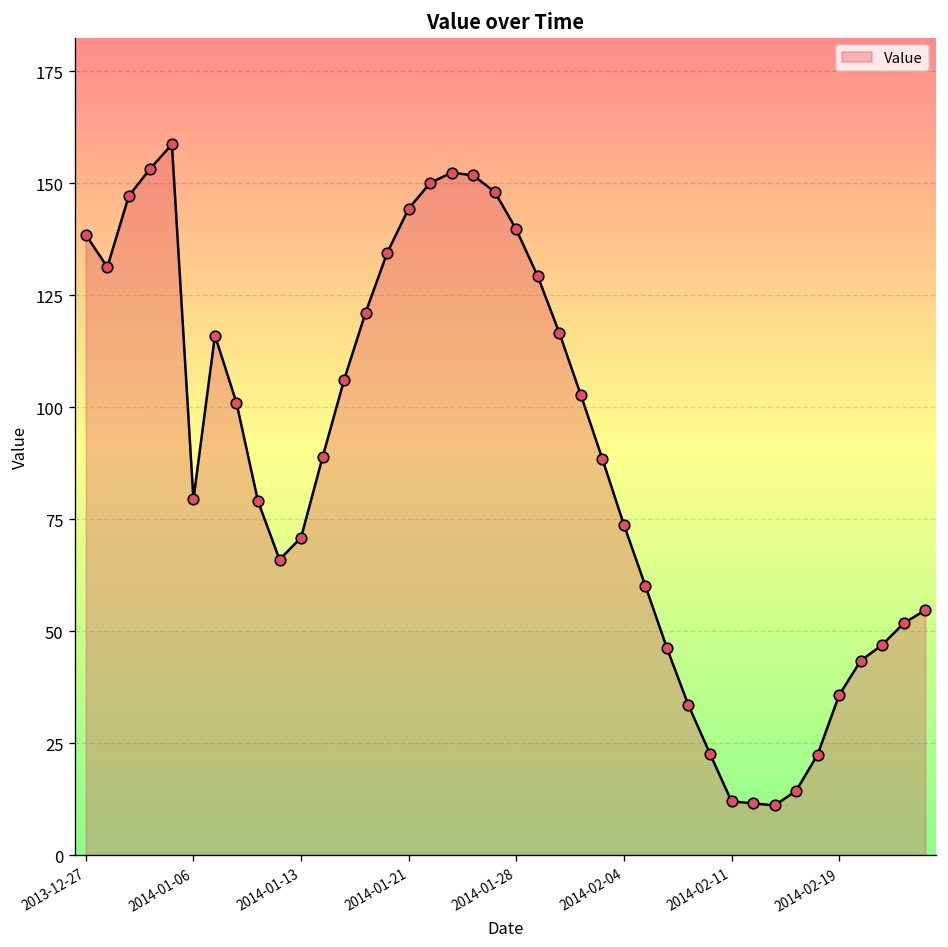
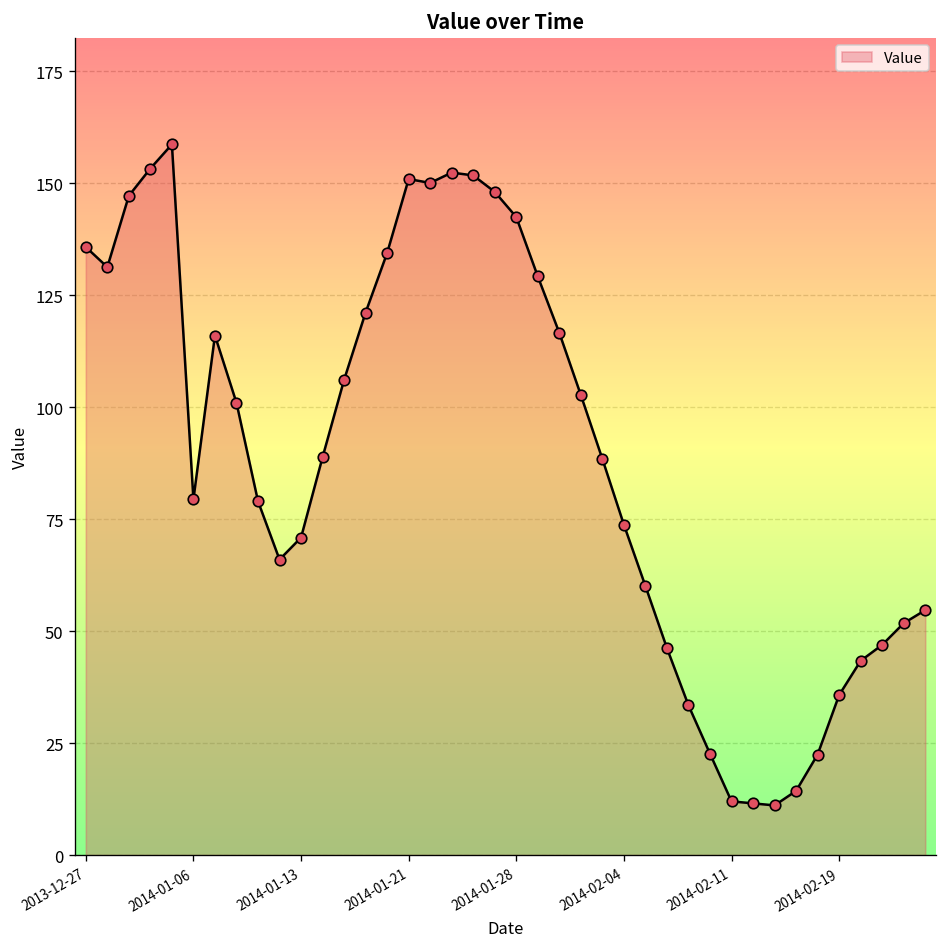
2013-12-27: 138 -> 136
2014-01-21: 144 -> 151
2014-01-28: 140 -> 142
